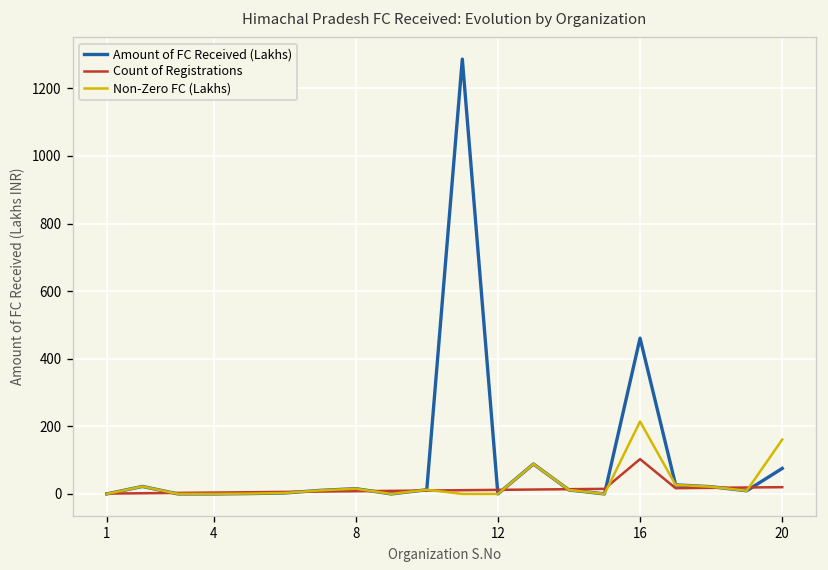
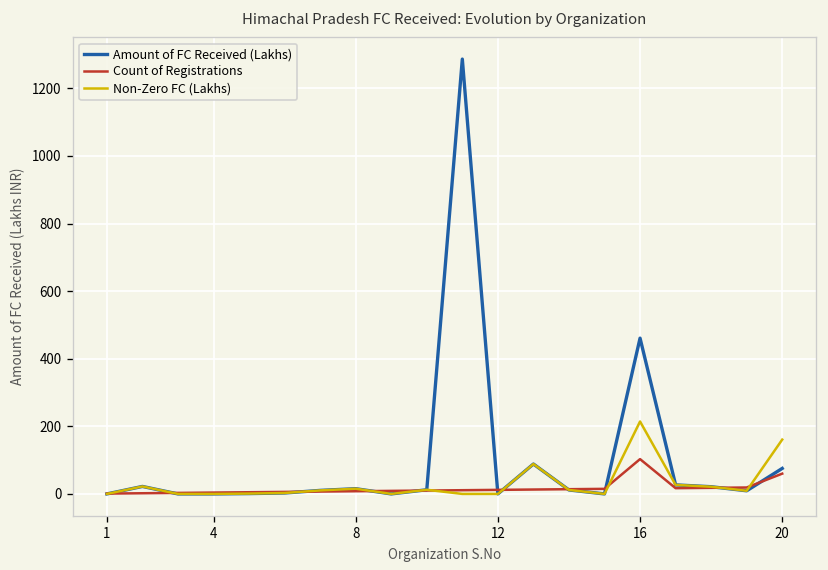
Count of Registrations, 20: 20 -> 60
